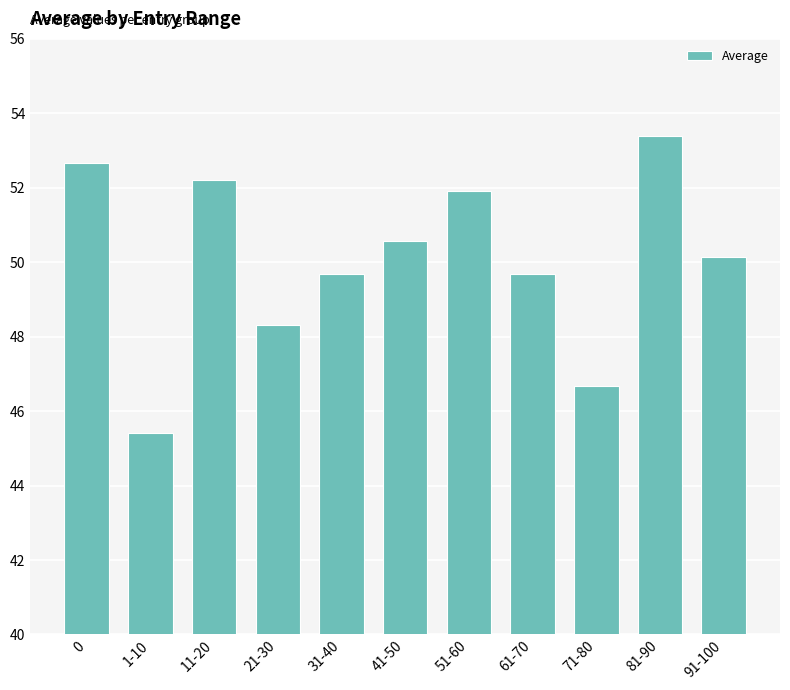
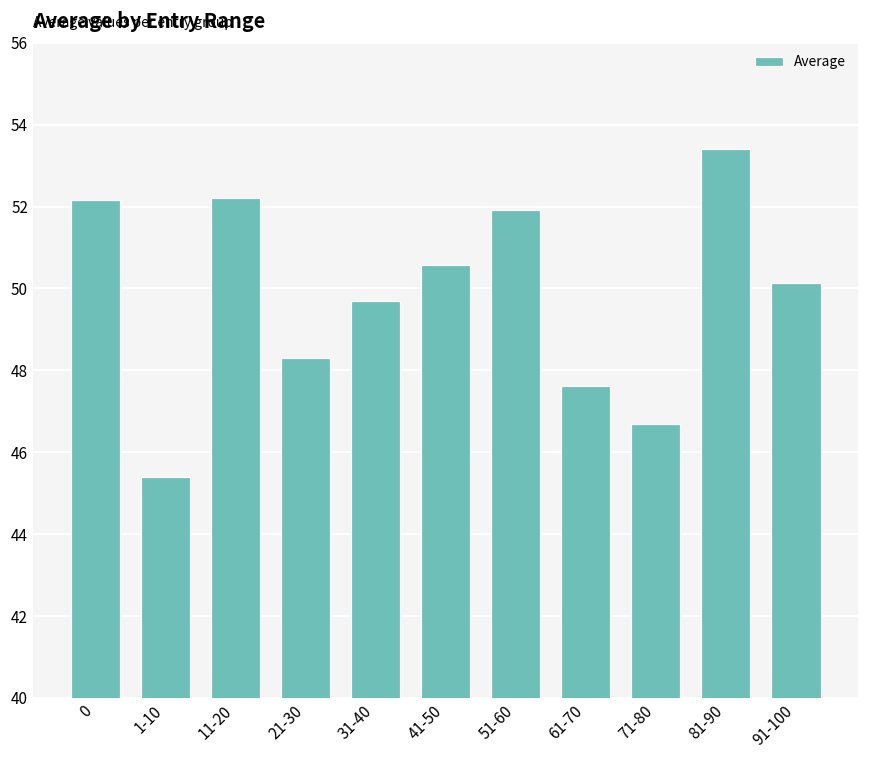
0: 52.7 -> 52.2
61-70: 49.7 -> 47.6
